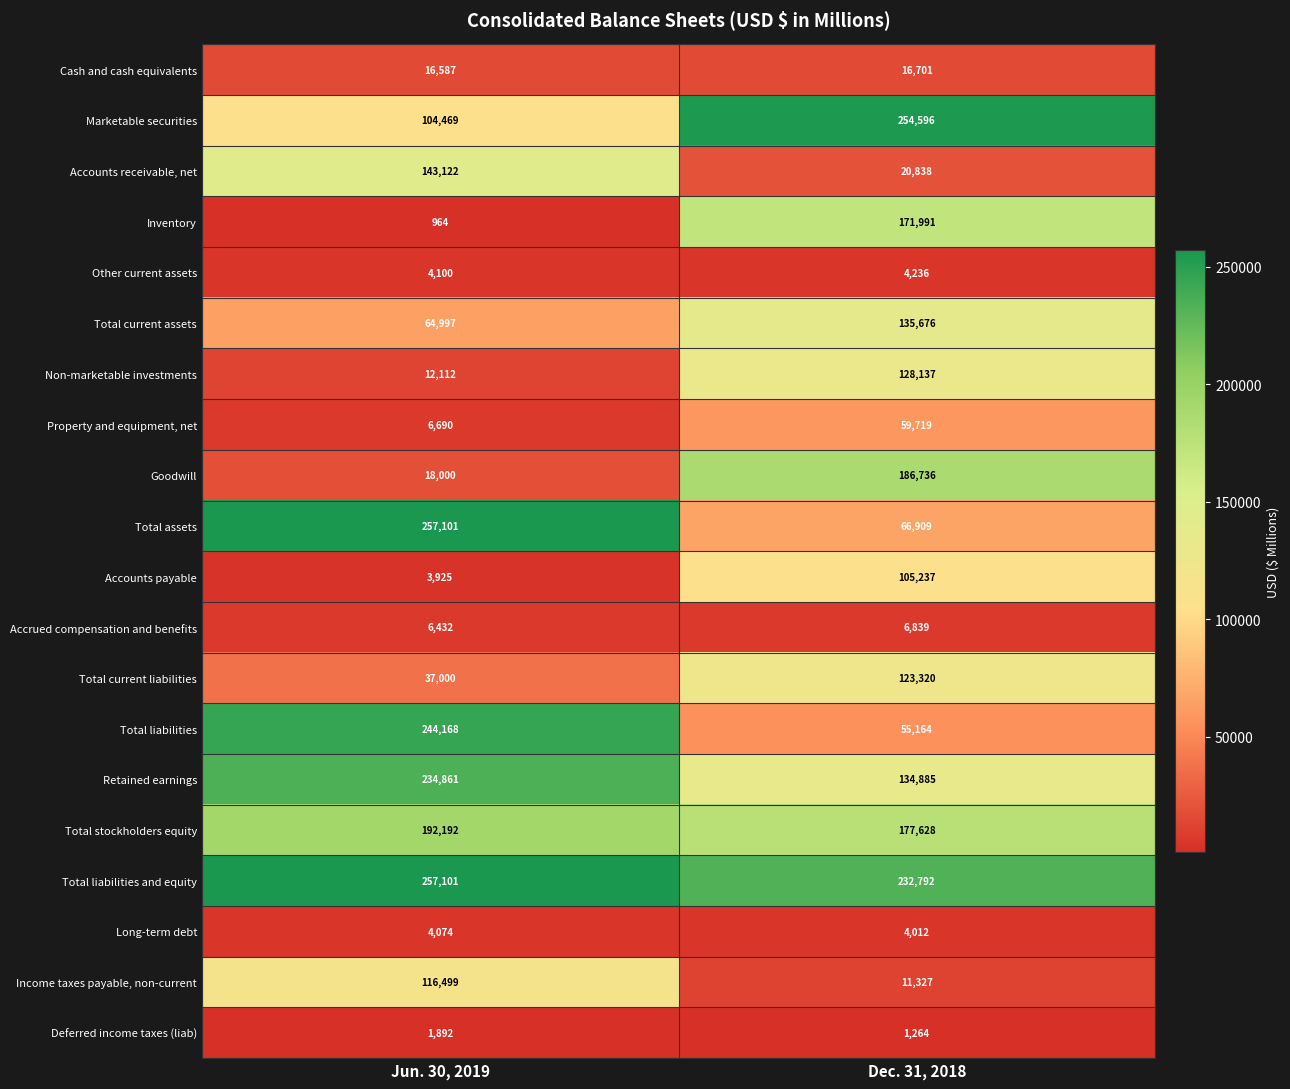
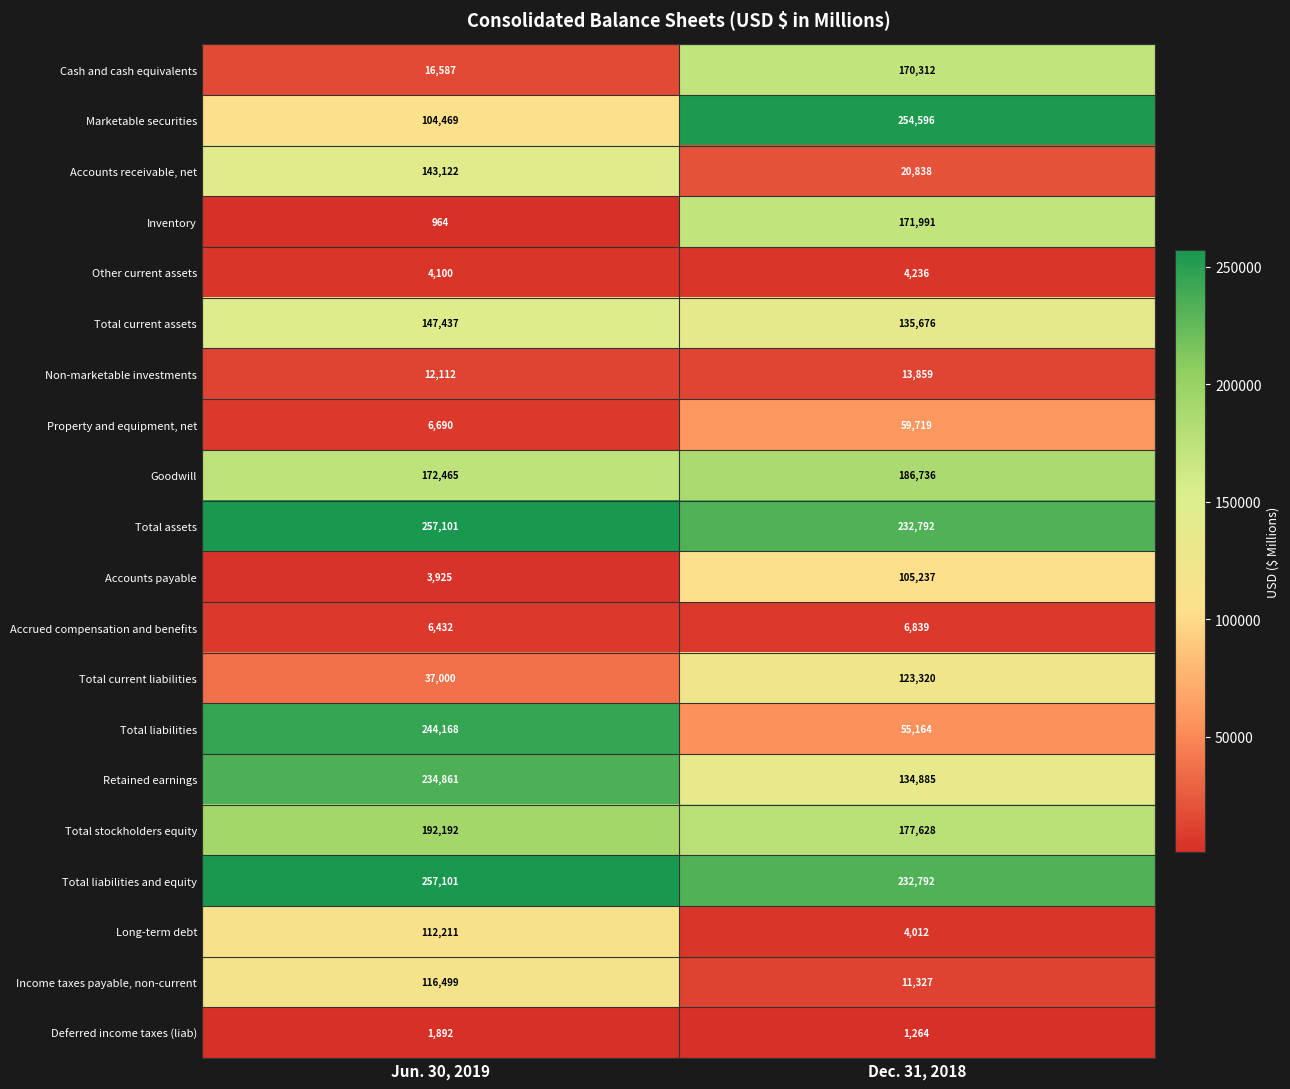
Cash and cash equivalents, Dec. 31, 2018: 16,701 -> 170,312
Total current assets, Jun. 30, 2019: 64,997 -> 147,437
Non-marketable investments, Dec. 31, 2018: 128,137 -> 13,859
Goodwill, Jun. 30, 2019: 18,000 -> 172,465
Total assets, Dec. 31, 2018: 66,909 -> 232,792
Long-term debt, Jun. 30, 2019: 4,074 -> 112,211
